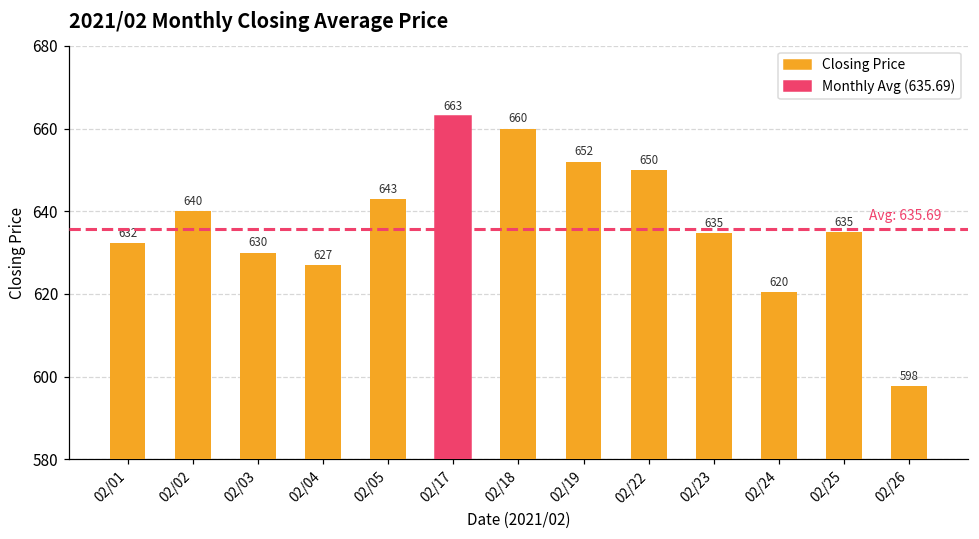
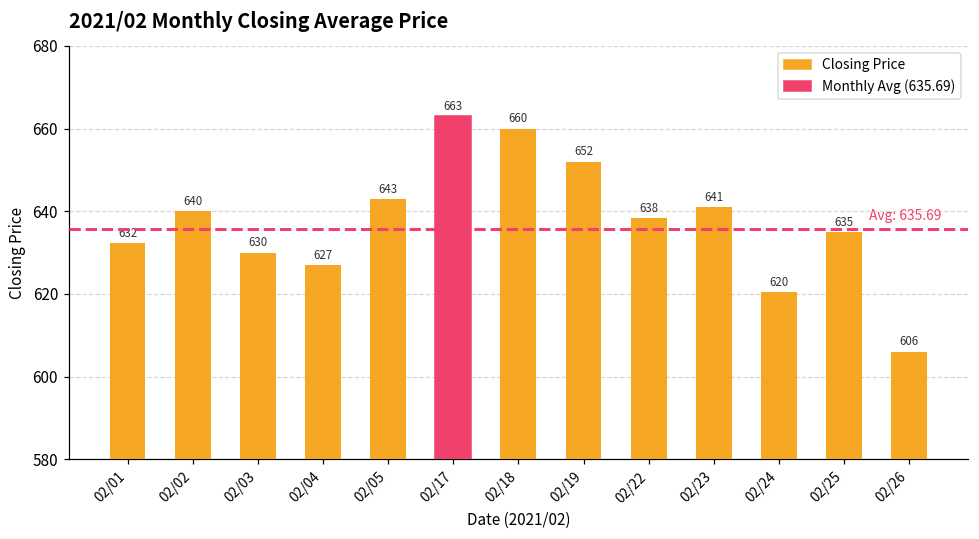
02/22: 650 -> 638
02/23: 635 -> 641
02/26: 598 -> 606
